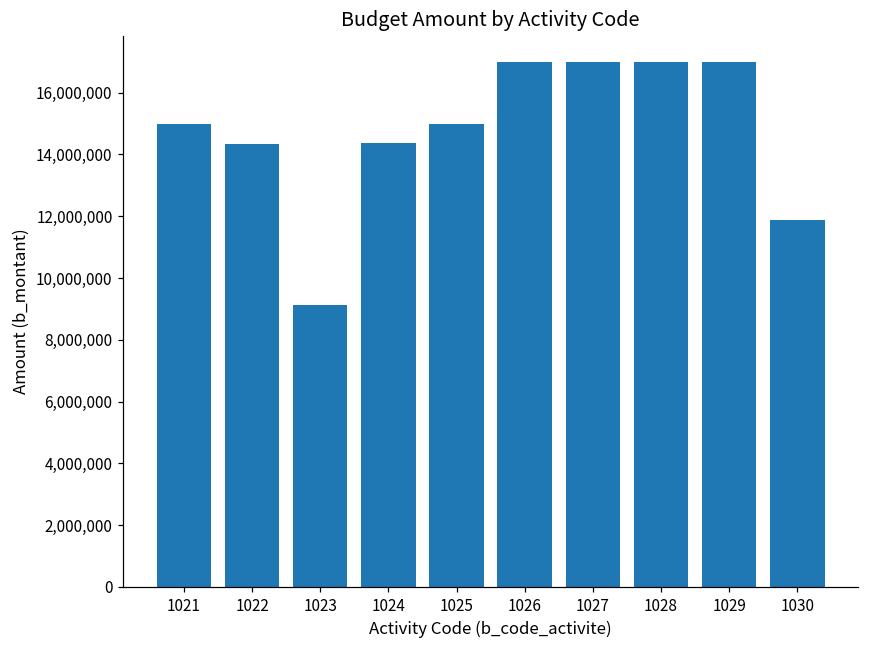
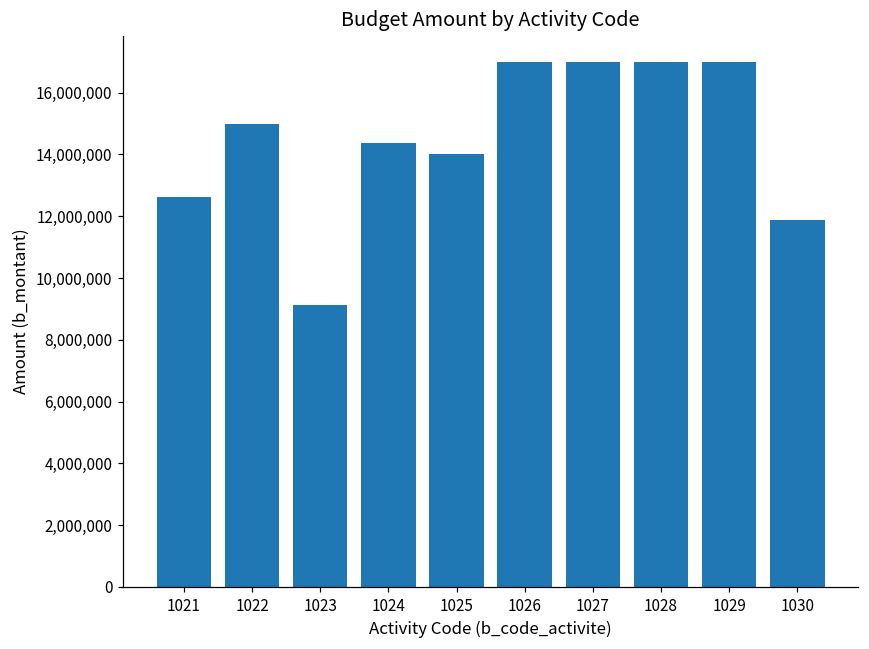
1021: 15,000,000 -> 12,600,000
1022: 14,300,000 -> 15,000,000
1025: 15,000,000 -> 14,000,000
